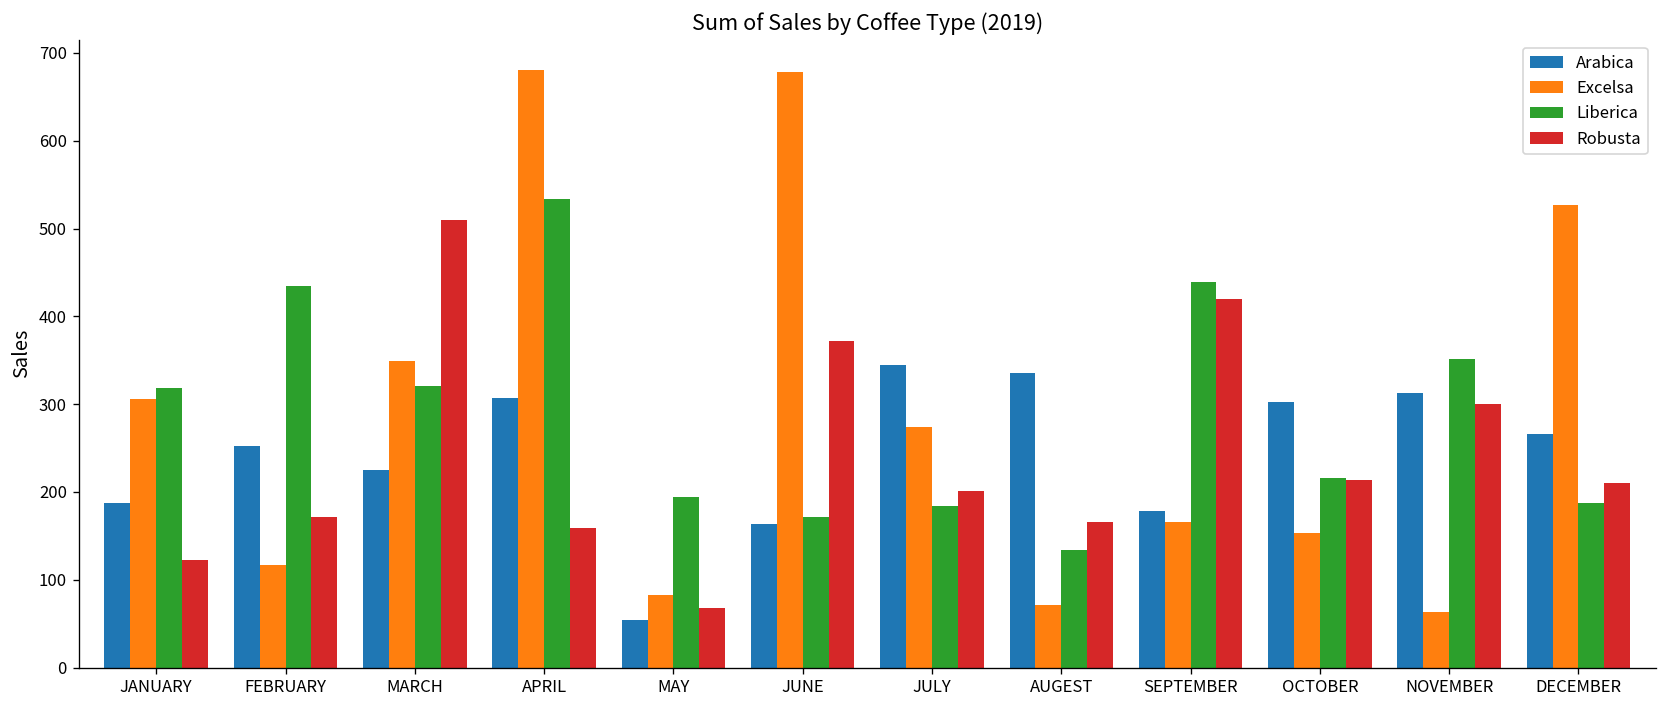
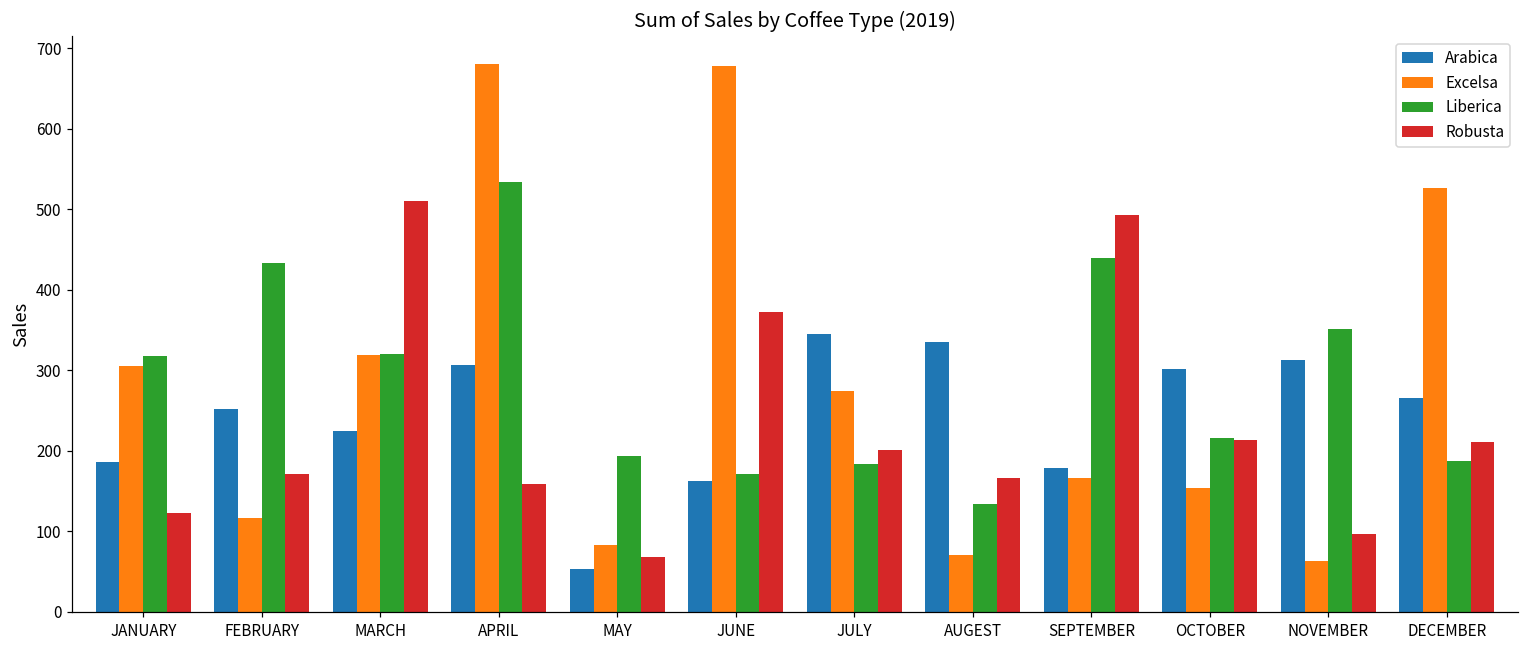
Excelsa, MARCH: 350 -> 320
Robusta, SEPTEMBER: 420 -> 490
Robusta, NOVEMBER: 300 -> 100
